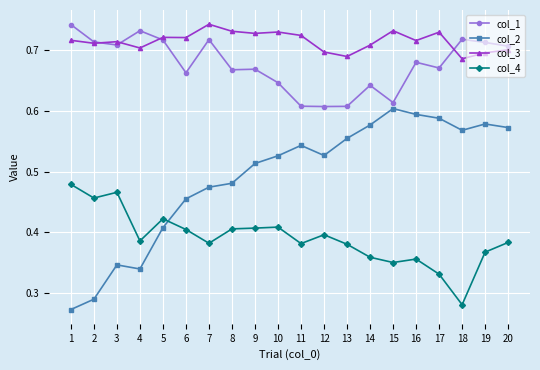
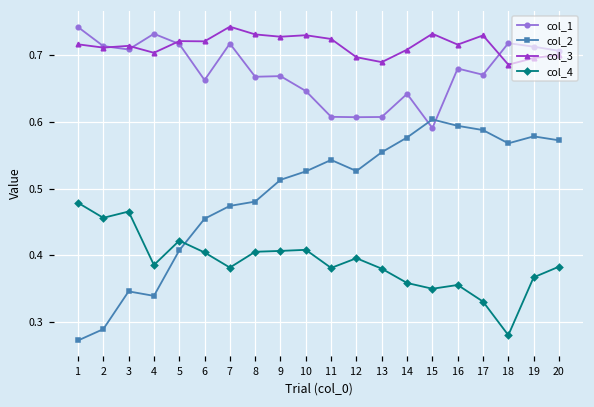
col_1, 15: 0.61 -> 0.59
